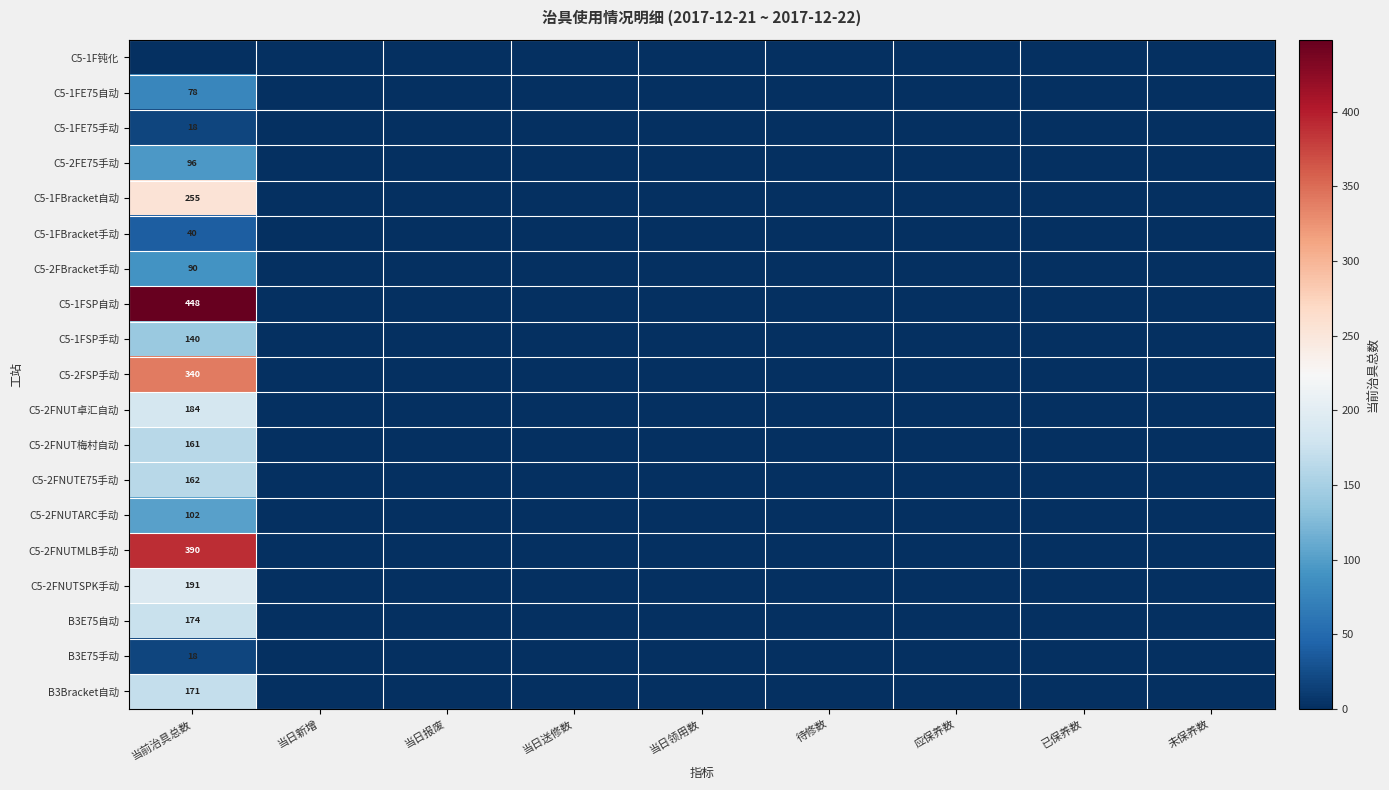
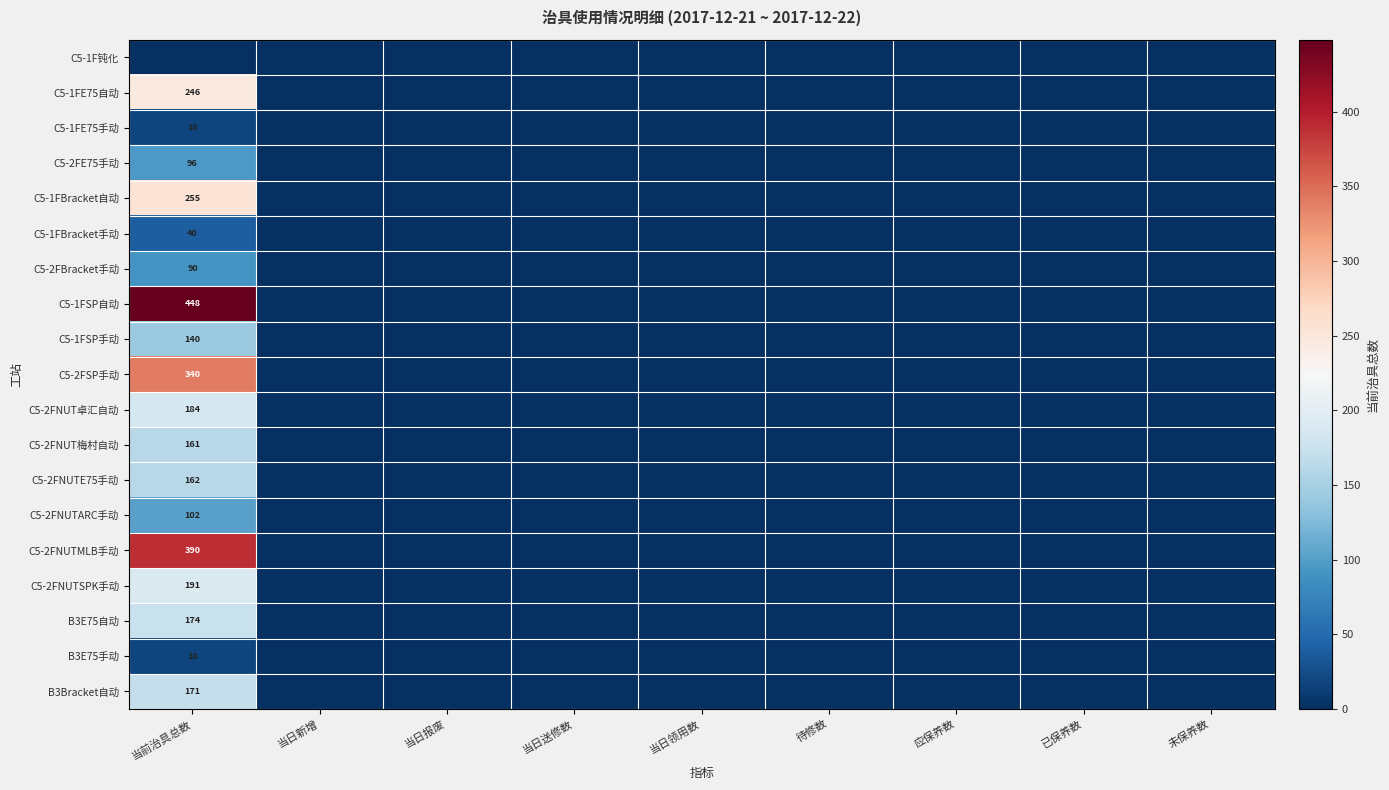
C5-1FE75自动, 当前治具总数: 78 -> 246
